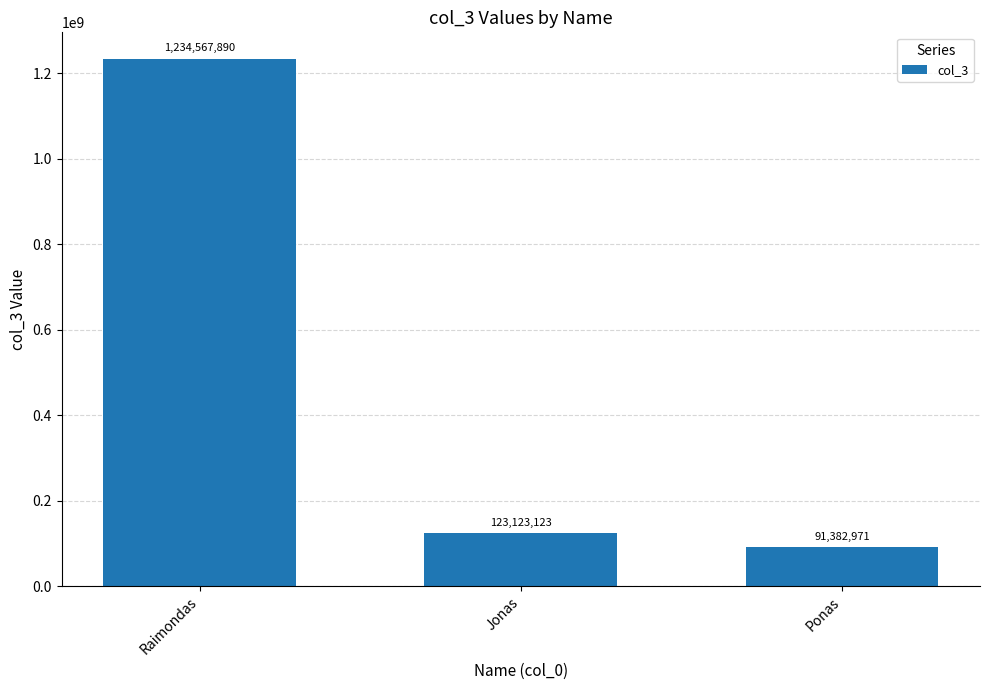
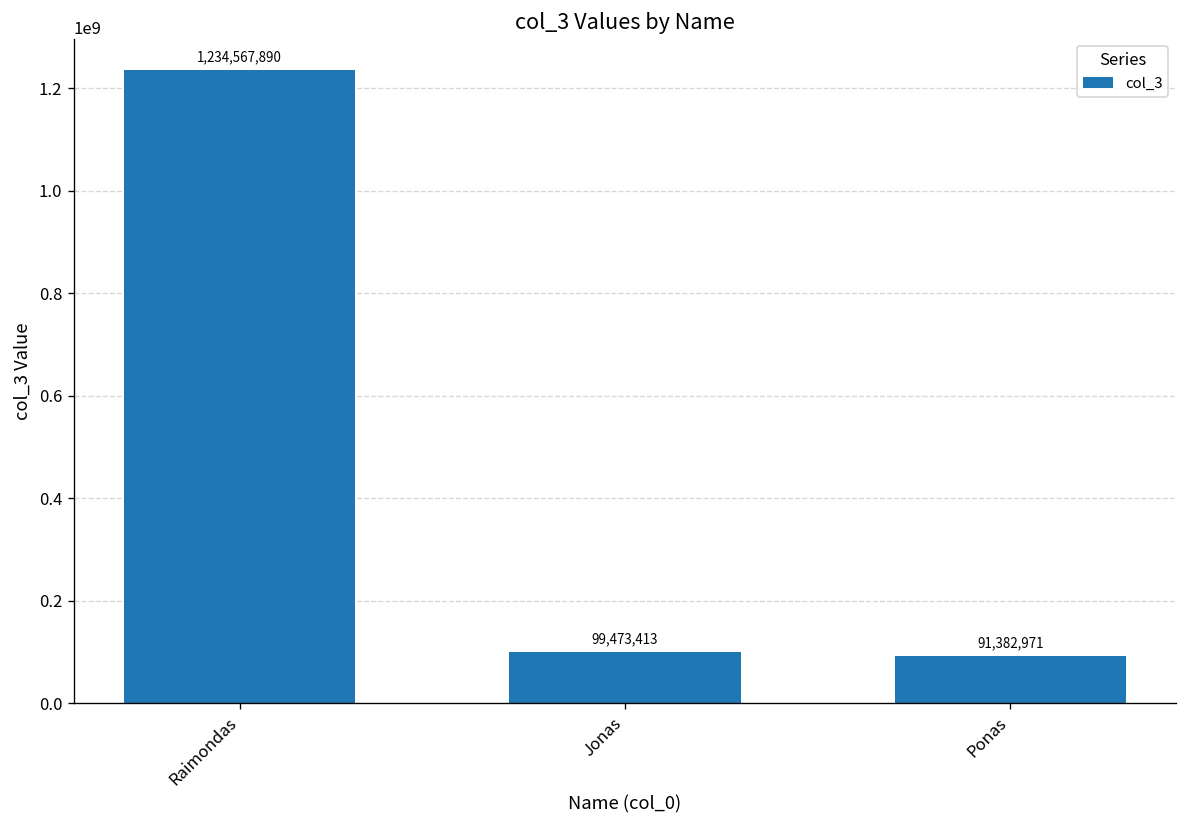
Jonas: 123,123,123 -> 99,473,413
